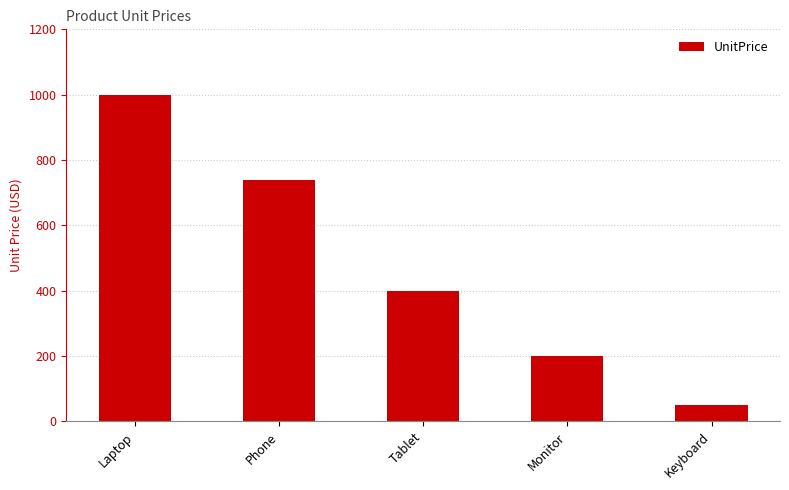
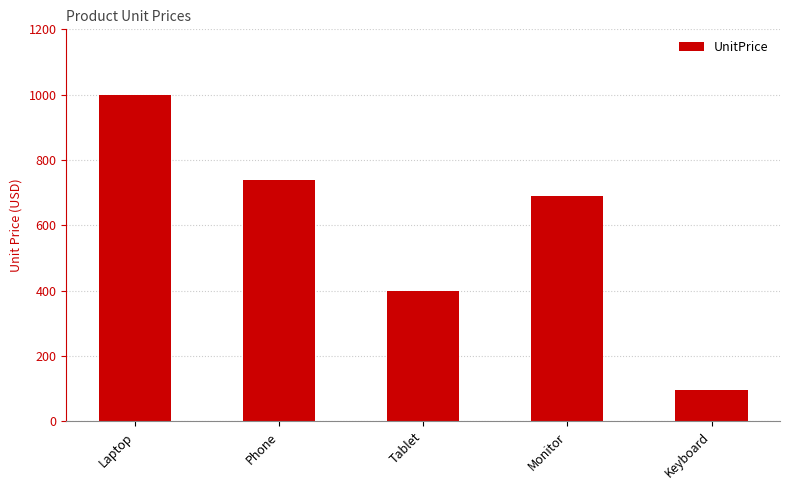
Monitor: 200 -> 690
Keyboard: 50 -> 100
